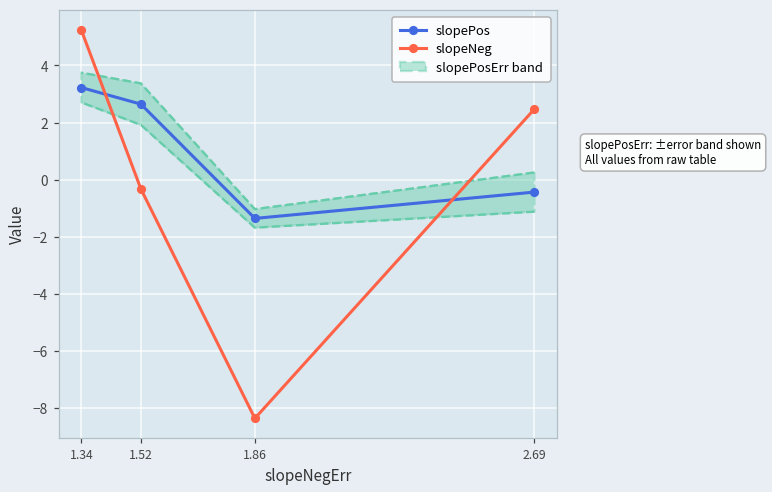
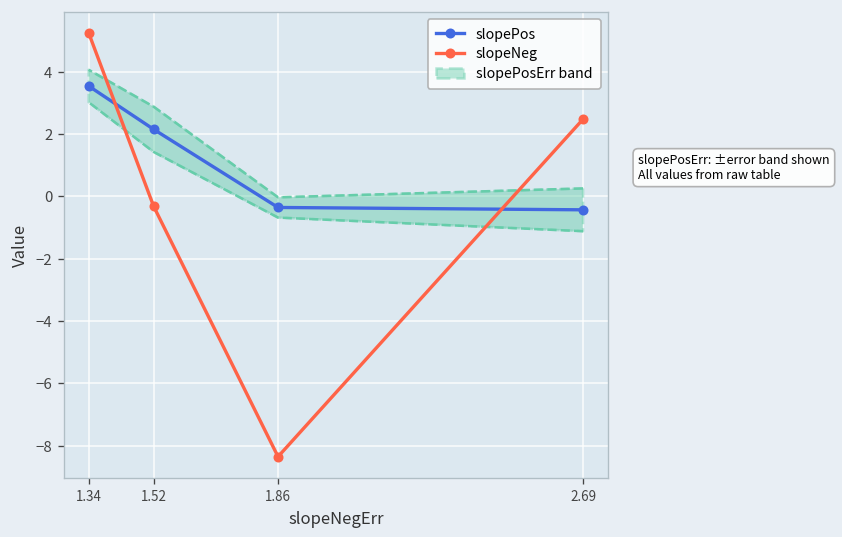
slopePos, 1.34: 3.2 -> 3.5
slopePos, 1.52: 2.6 -> 2.2
slopePos, 1.86: -1.4 -> -0.4
